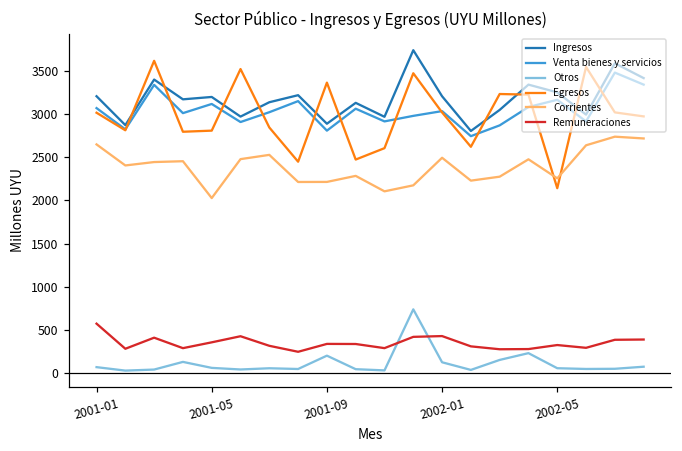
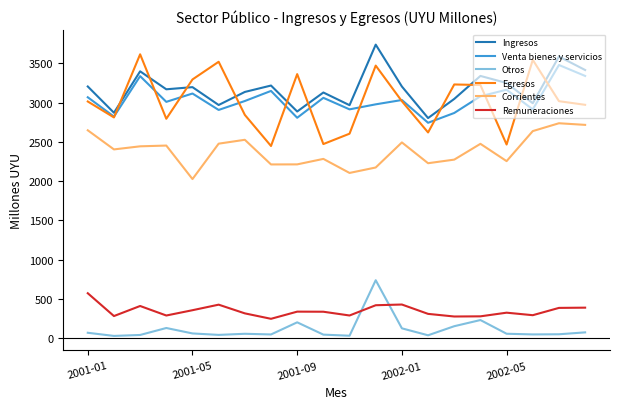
Egresos, 2001-05: 2800 -> 3300
Egresos, 2002-05: 2100 -> 2500
